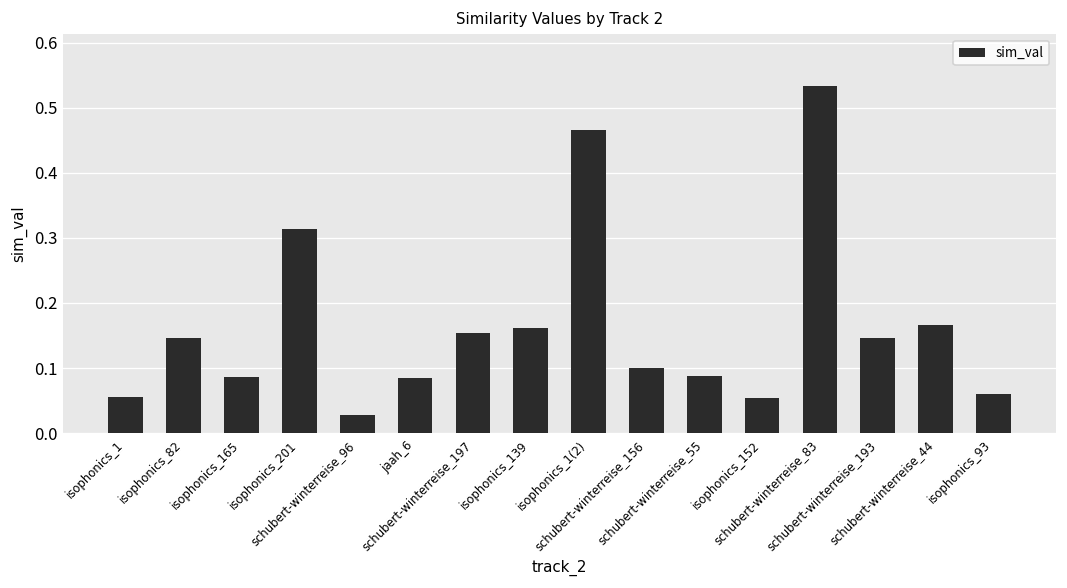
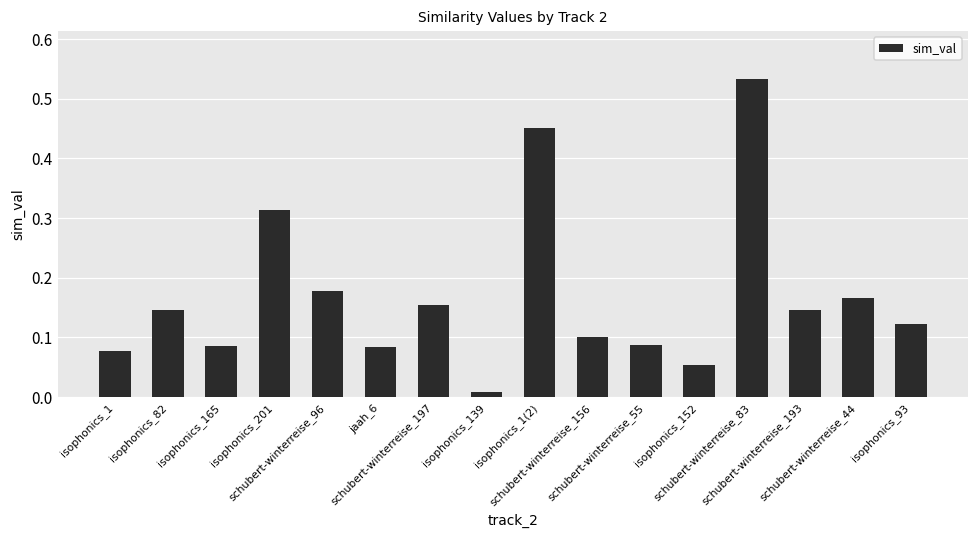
isophonics_1: 0.06 -> 0.08
schubert-winterreise_96: 0.03 -> 0.18
isophonics_139: 0.16 -> 0.01
isophonics_1(2): 0.47 -> 0.45
isophonics_93: 0.06 -> 0.12
